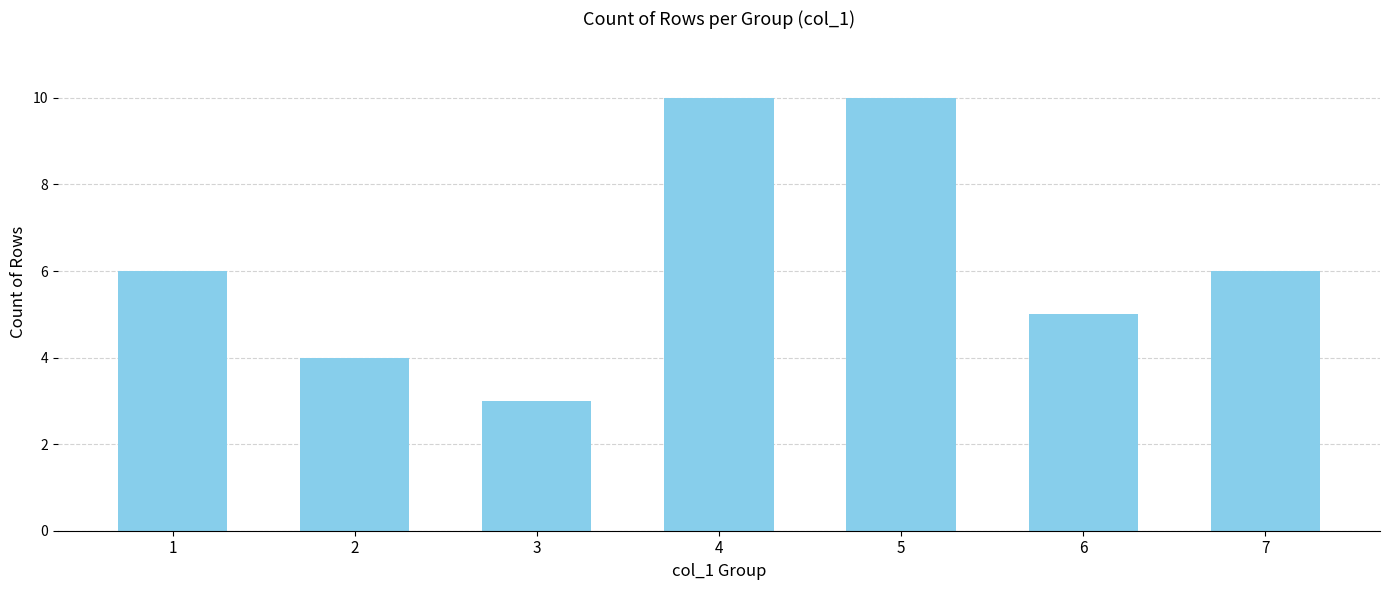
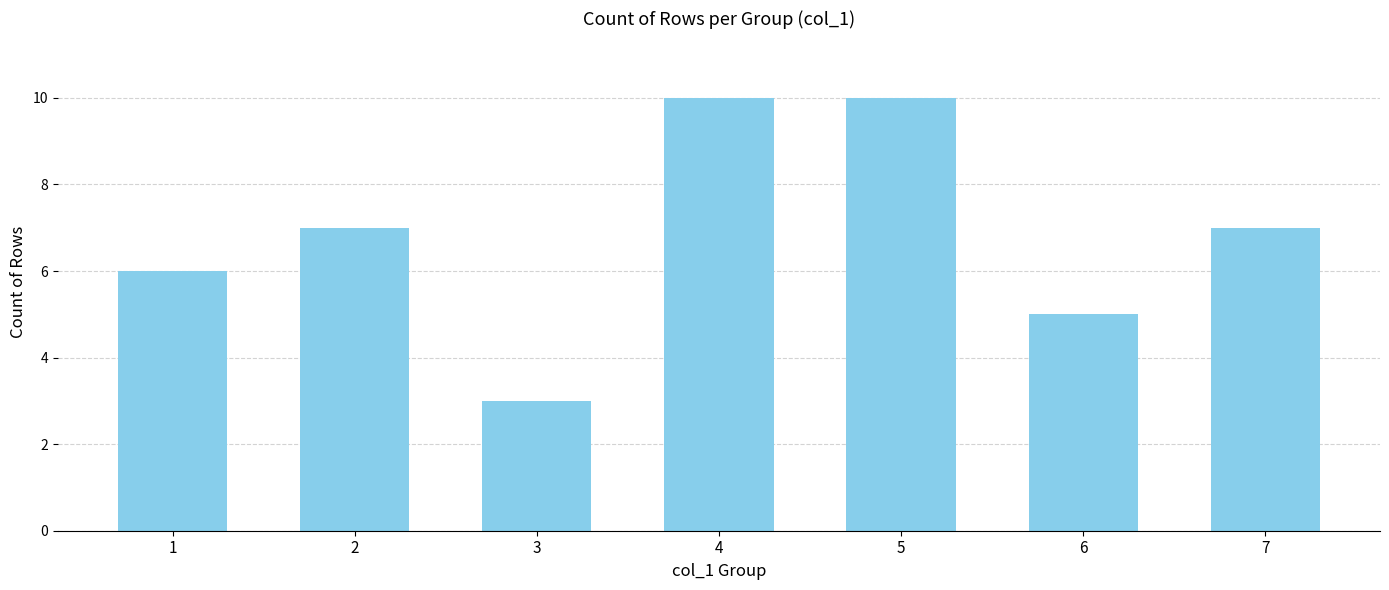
2: 4 -> 7
7: 6 -> 7
